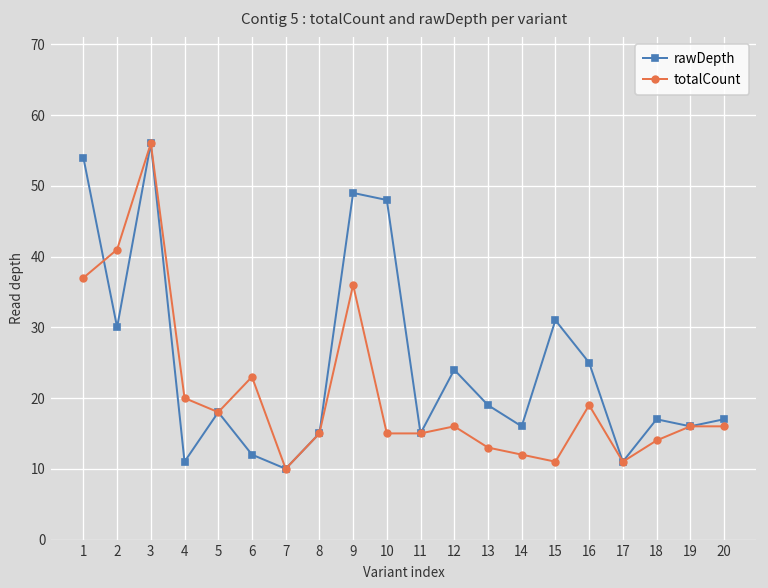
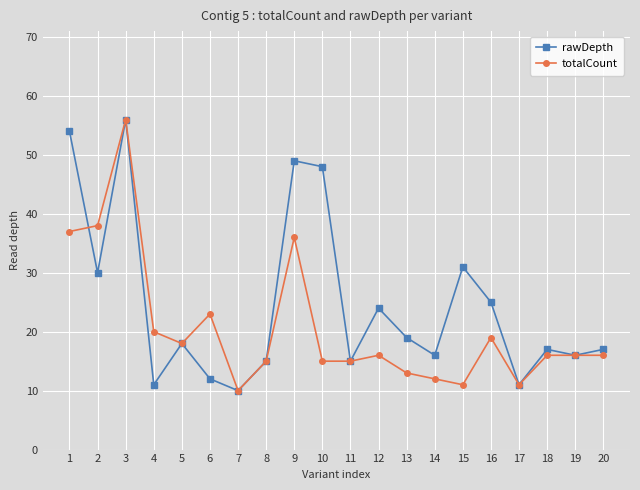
totalCount, 2: 41 -> 38
totalCount, 18: 14 -> 16
